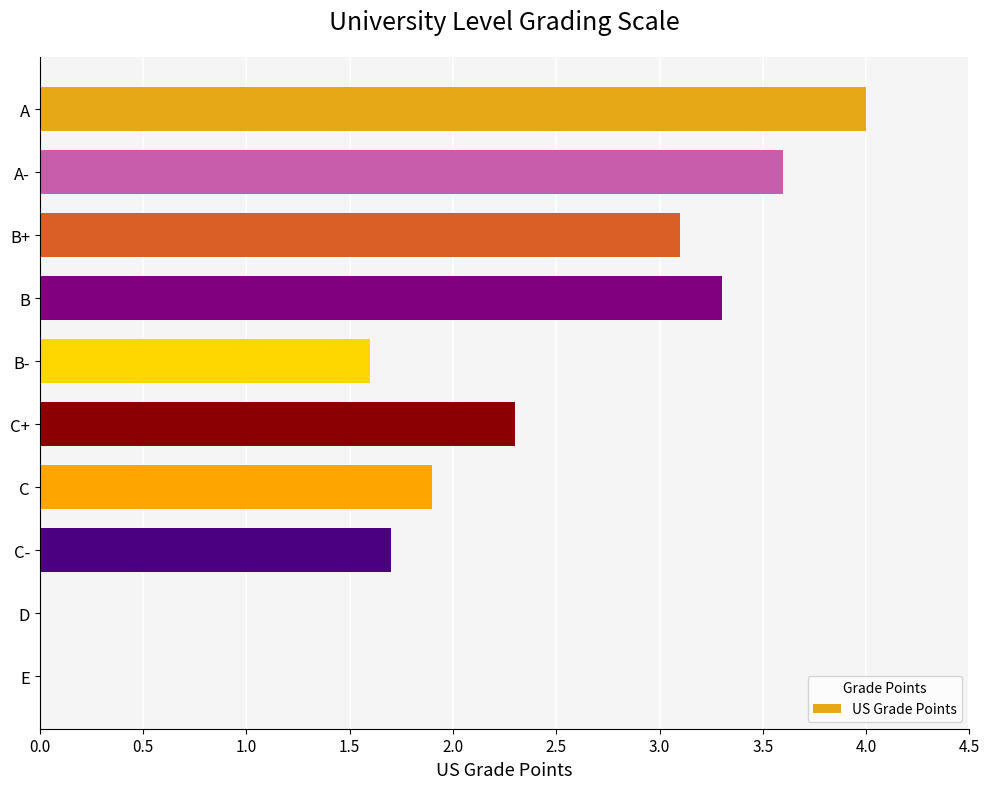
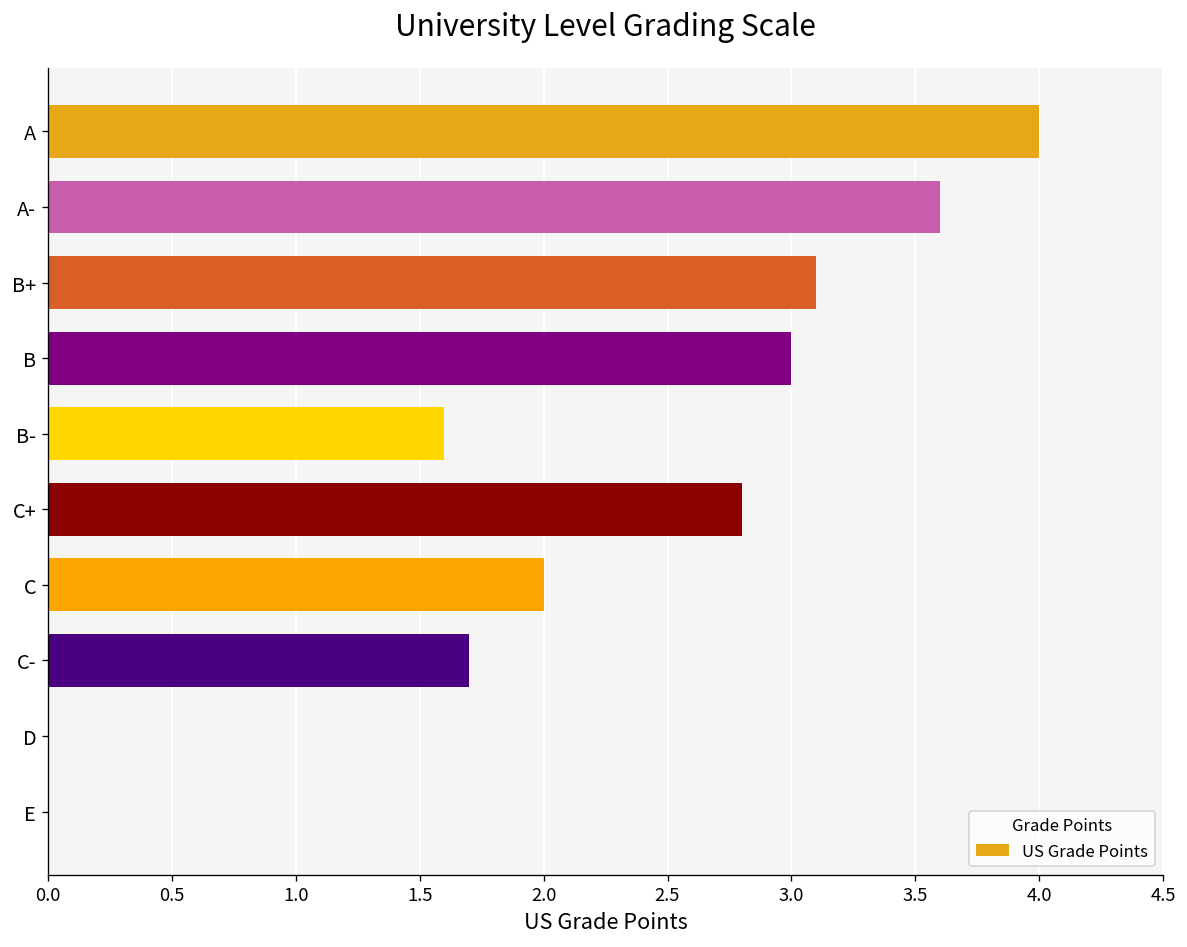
B: 3.3 -> 3.0
C+: 2.3 -> 2.8
C: 1.9 -> 2.0
